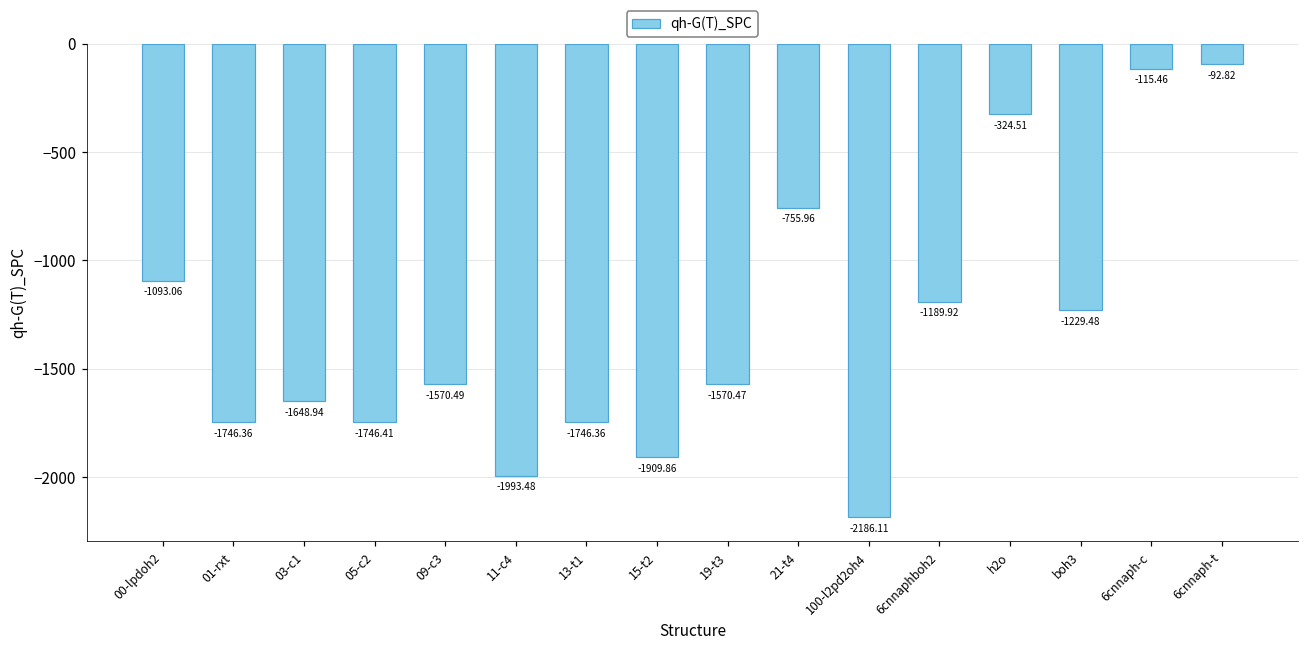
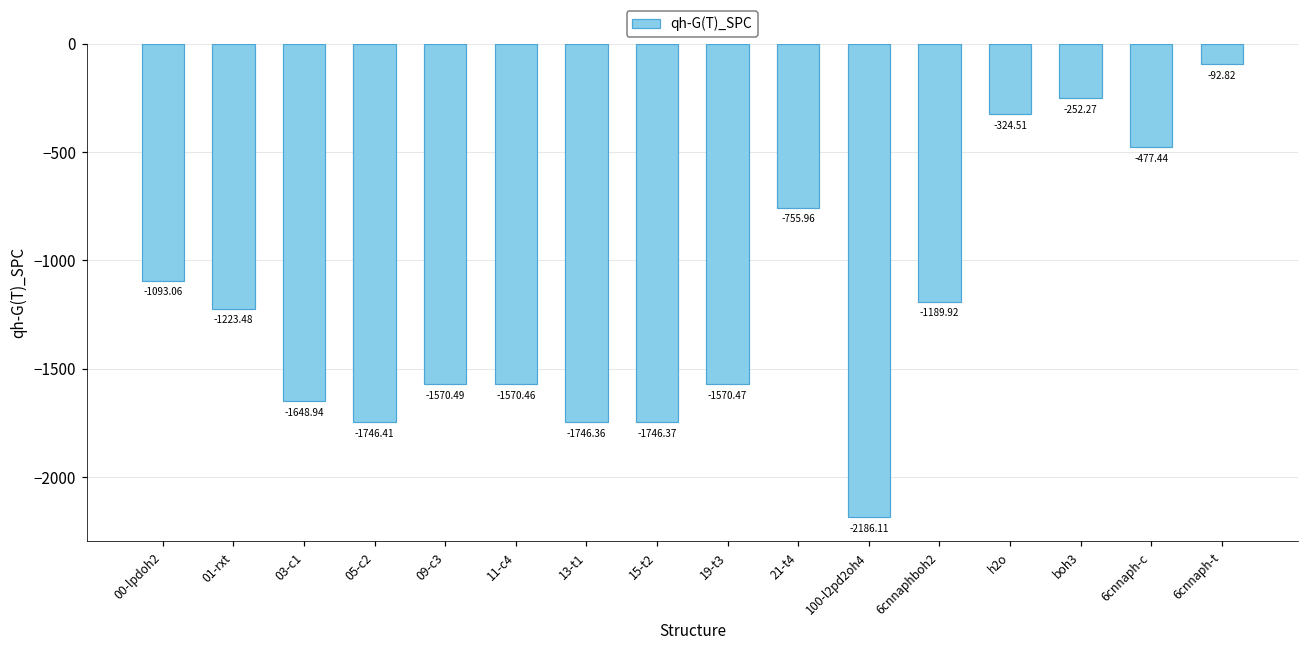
01-rxt: -1746.36 -> -1223.48
11-c4: -1993.48 -> -1570.46
15-t2: -1909.86 -> -1746.37
boh3: -1229.48 -> -252.27
6cnnaph-c: -115.46 -> -477.44
